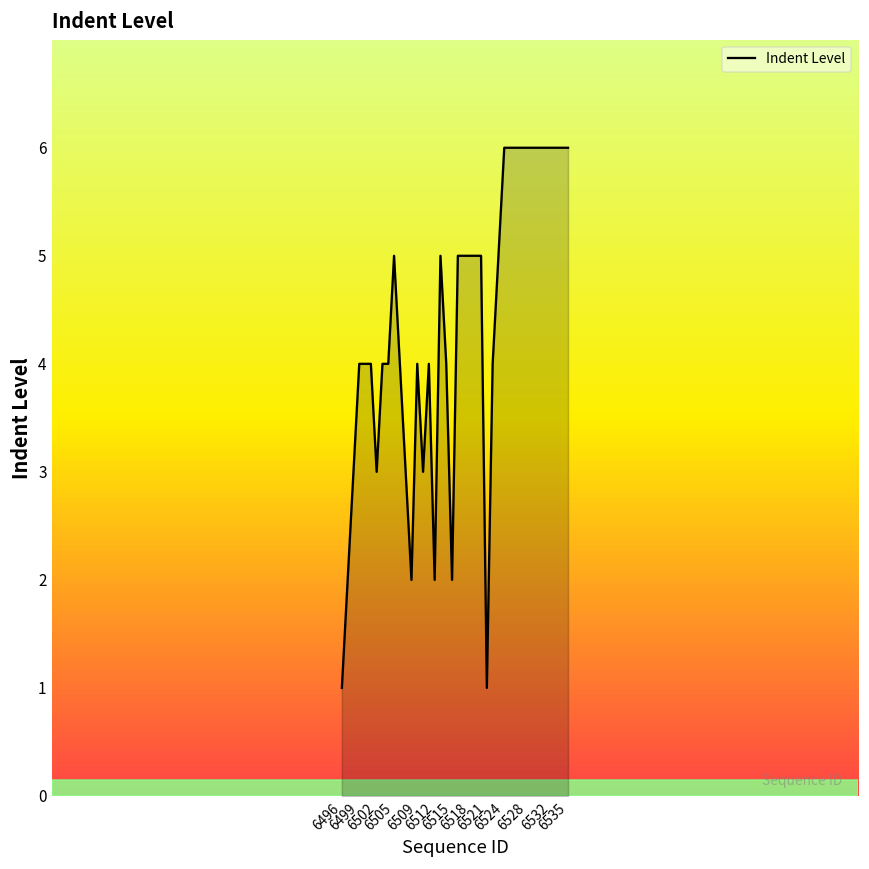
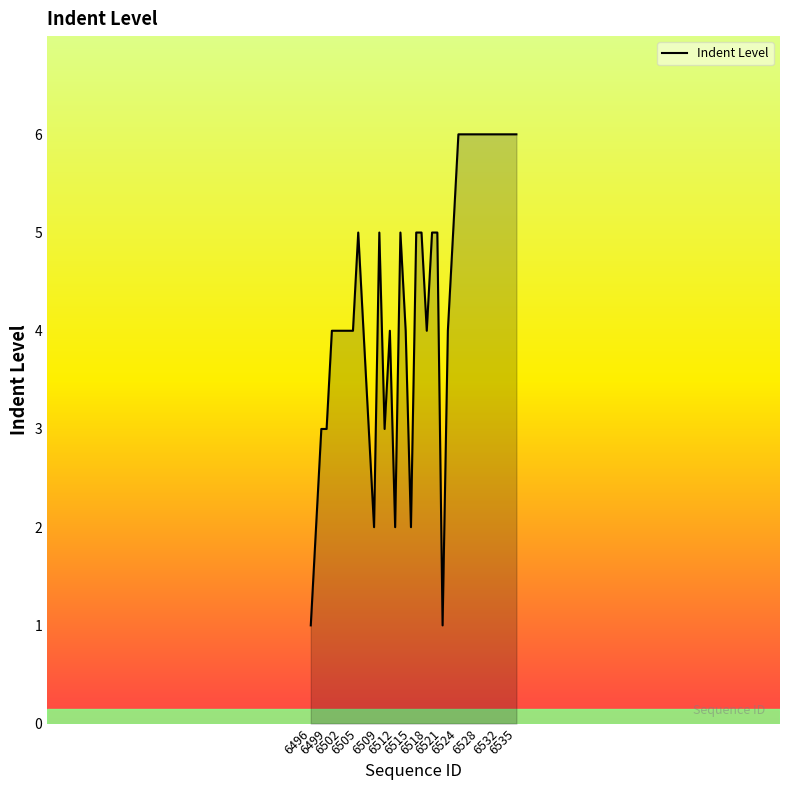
6499: 4 -> 3
6502: 3 -> 4
6509: 4 -> 5
6518: 5 -> 4
